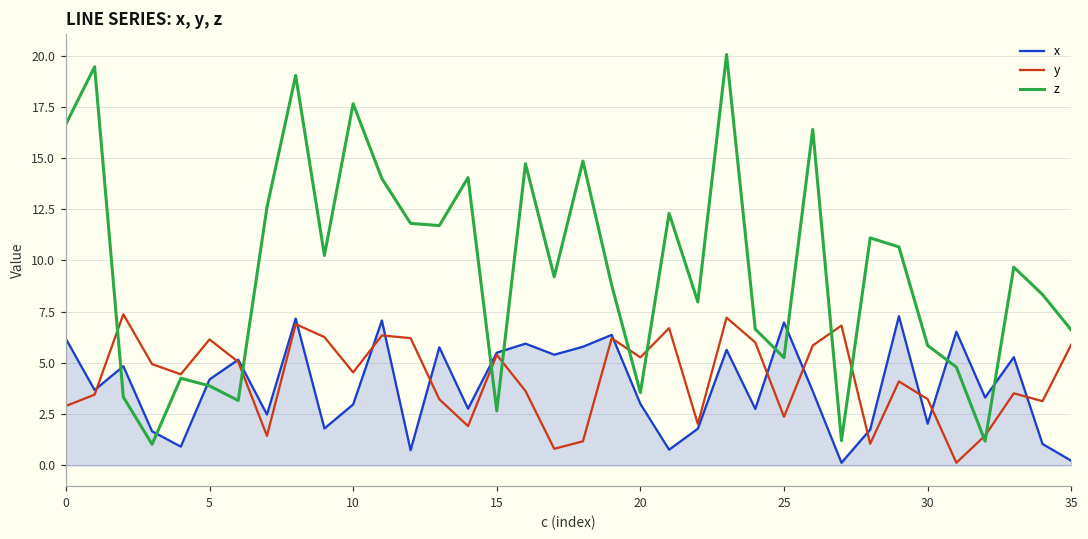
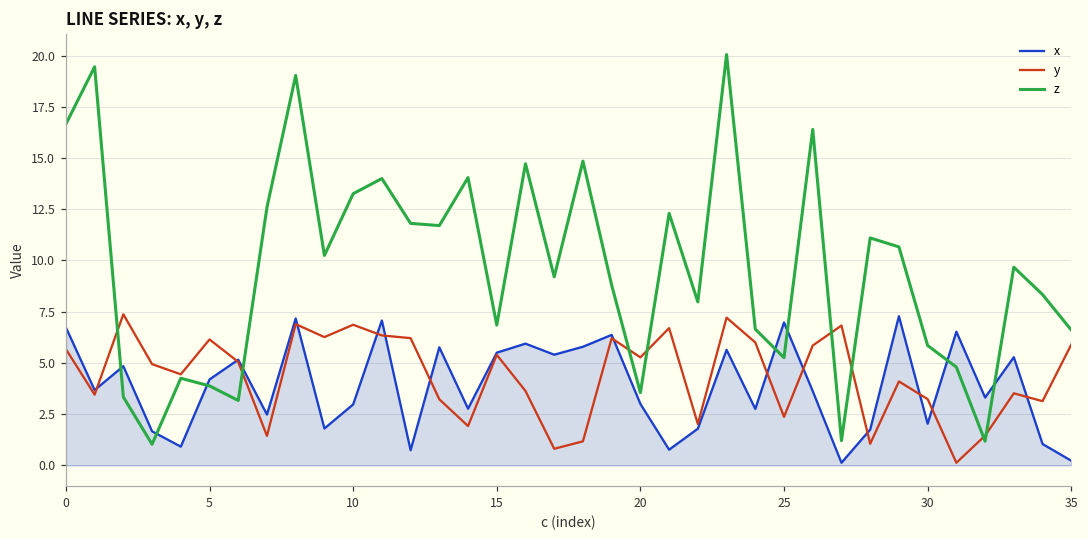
x, 0: 6.2 -> 6.7
y, 0: 2.9 -> 5.7
y, 10: 4.5 -> 6.9
z, 10: 17.7 -> 13.3
z, 15: 2.7 -> 6.8
